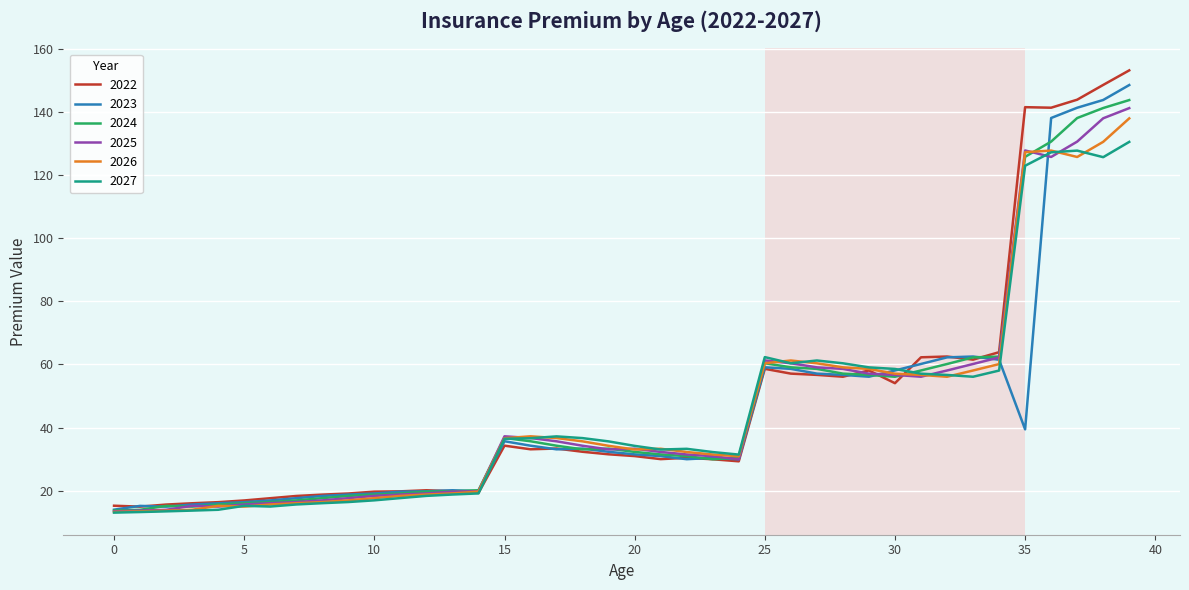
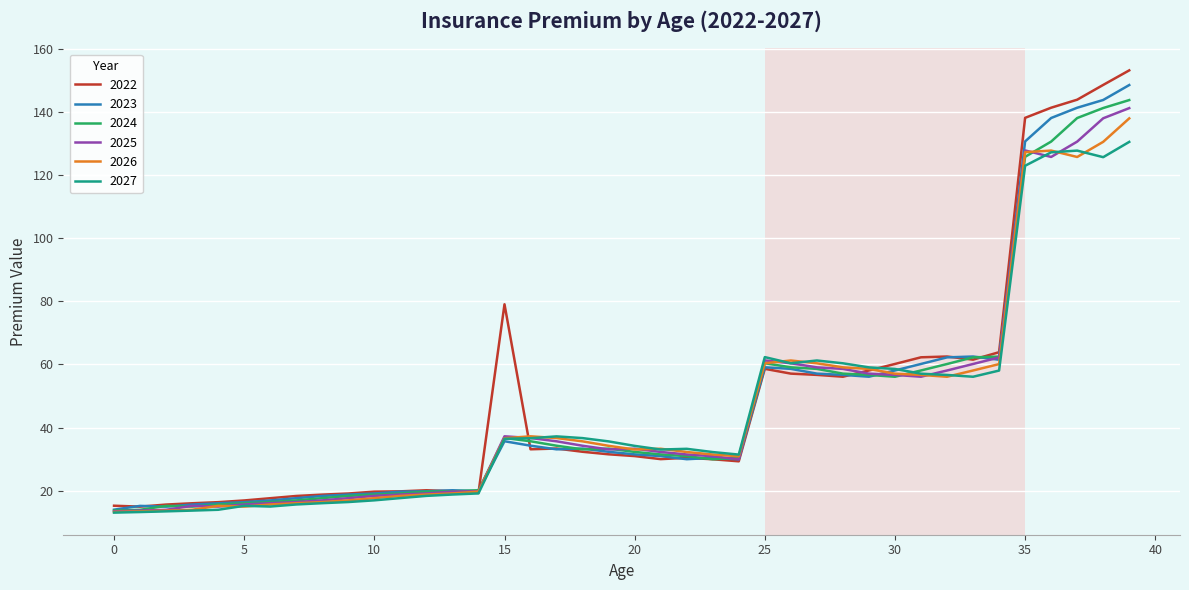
2022, 15: 34 -> 79
2022, 30: 54 -> 60
2022, 35: 142 -> 138
2023, 35: 39 -> 131
